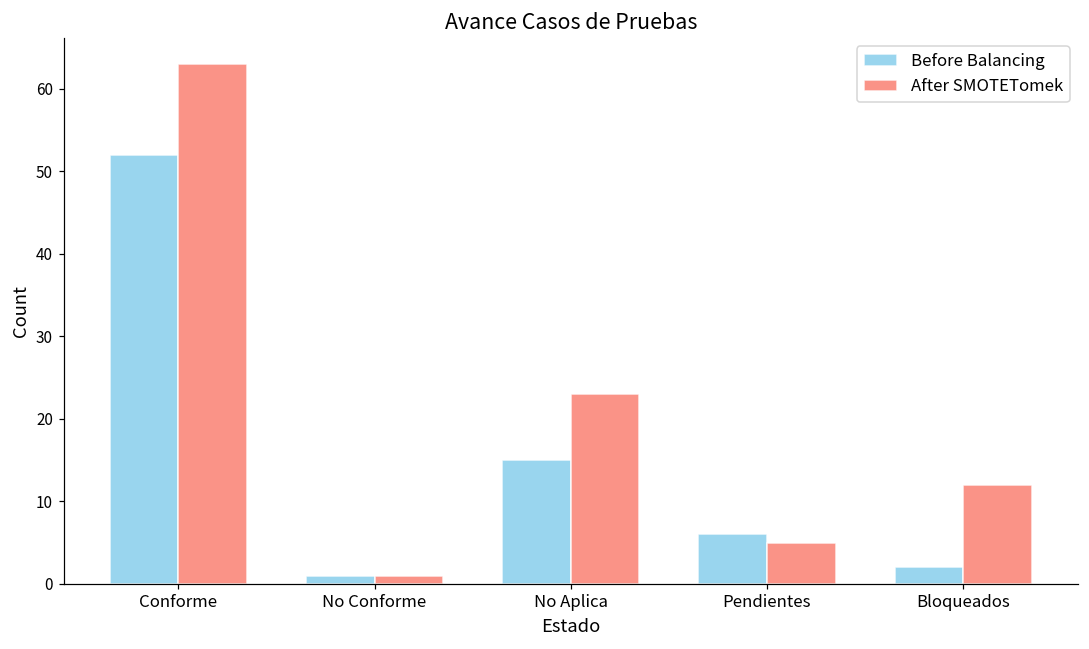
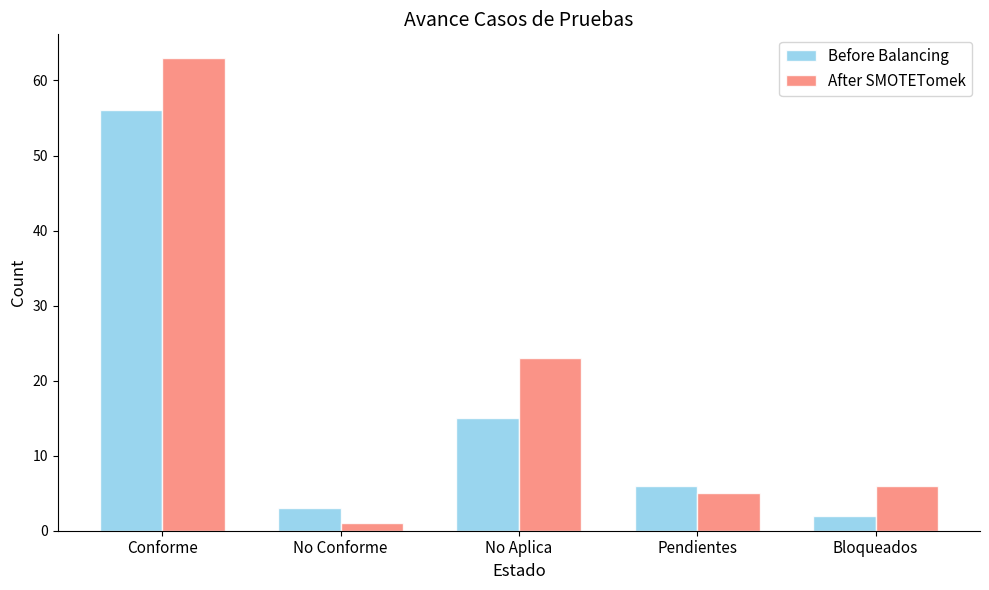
Before Balancing, Conforme: 52 -> 56
Before Balancing, No Conforme: 1 -> 3
After SMOTETomek, Bloqueados: 12 -> 6
